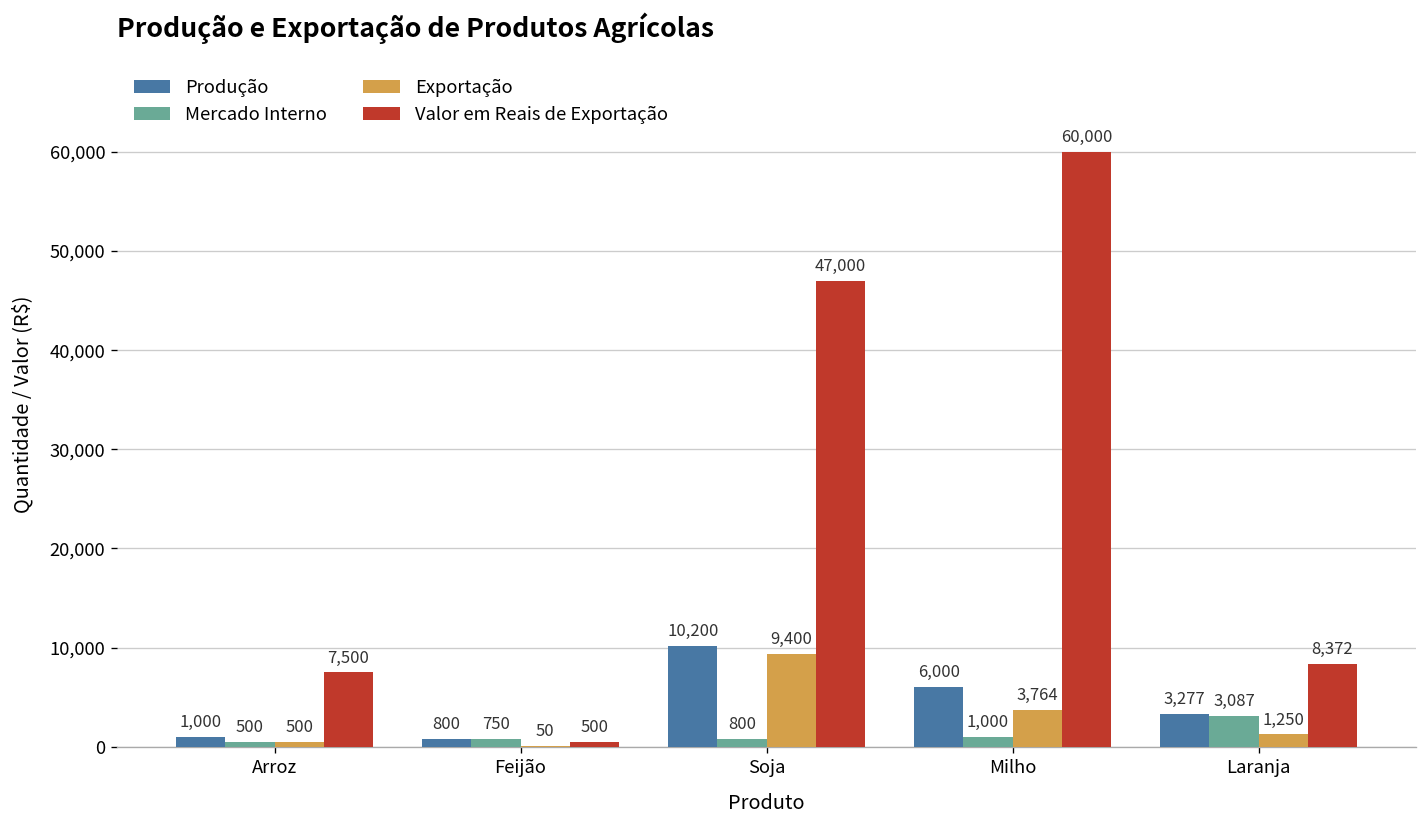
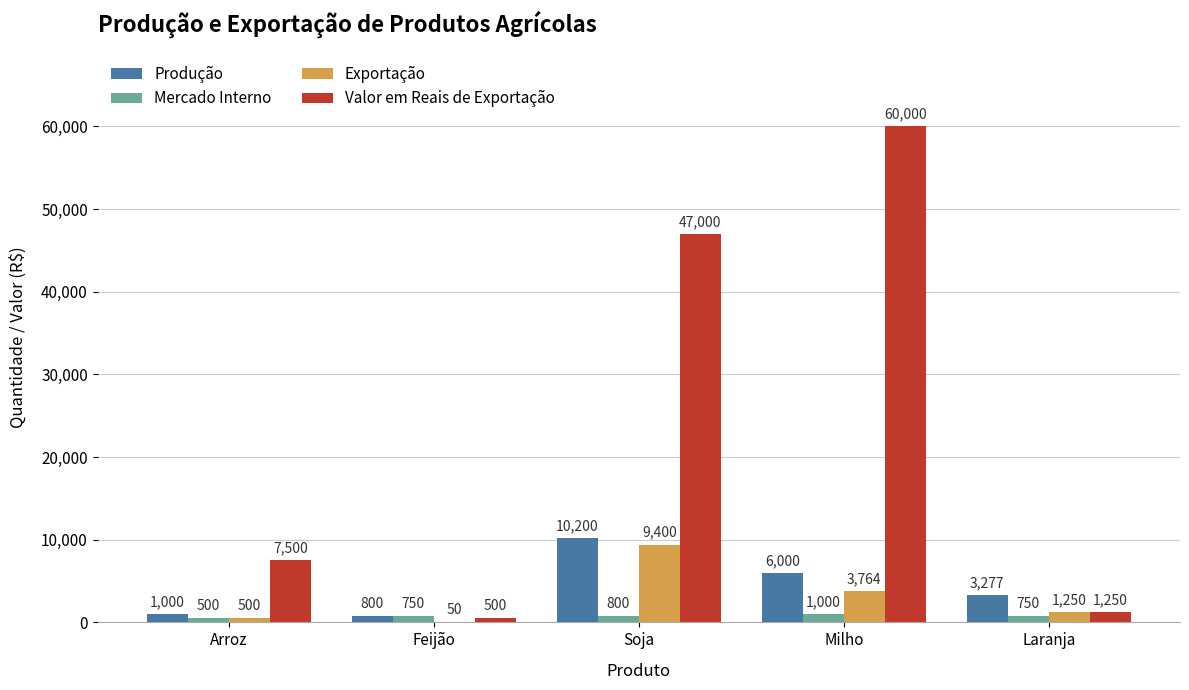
Mercado Interno, Laranja: 3,087 -> 750
Valor em Reais de Exportação, Laranja: 8,372 -> 1,250
